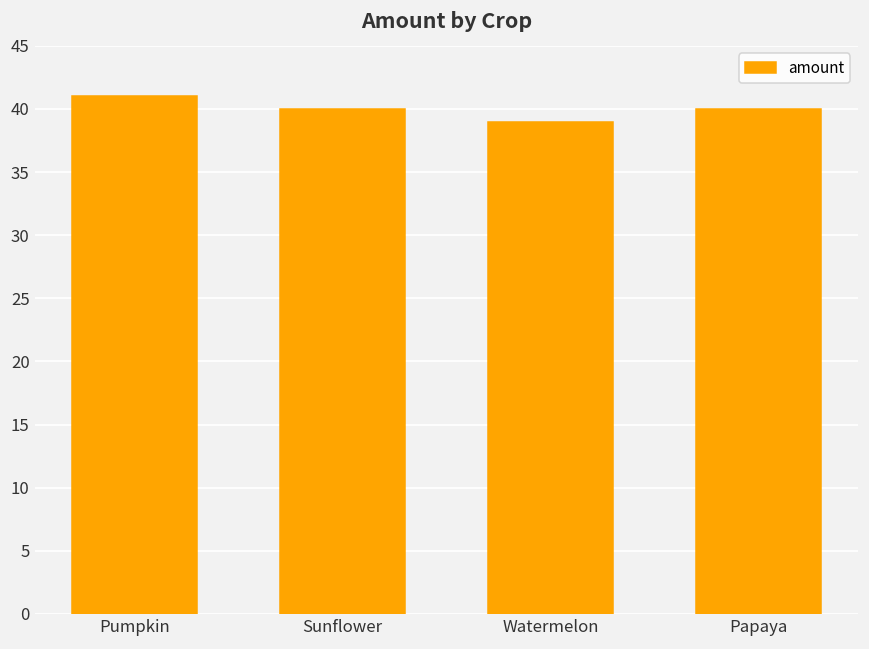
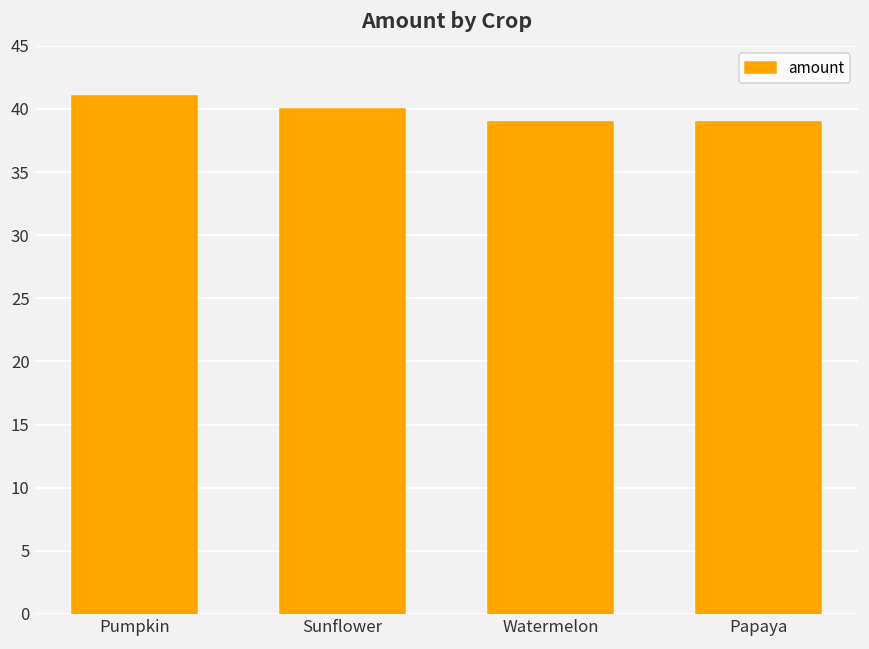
Papaya: 40 -> 39
